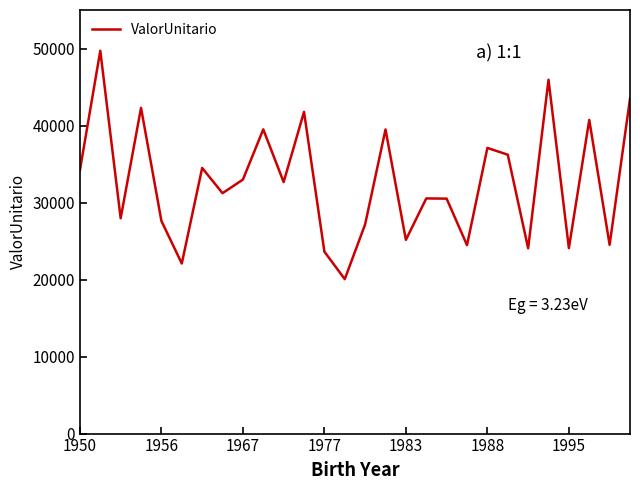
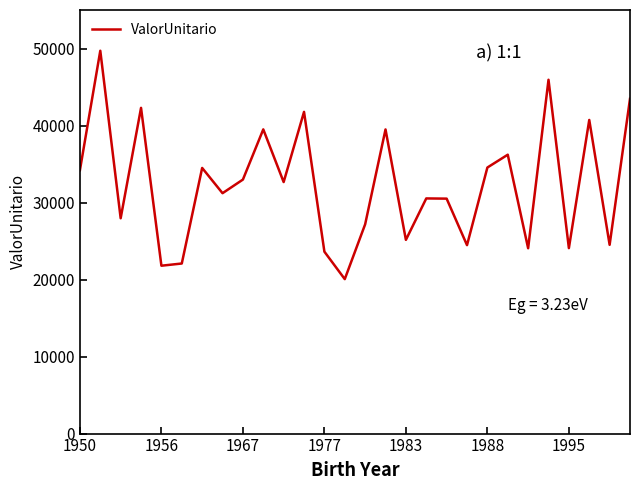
1956: 28000 -> 22000
1988: 37000 -> 35000
